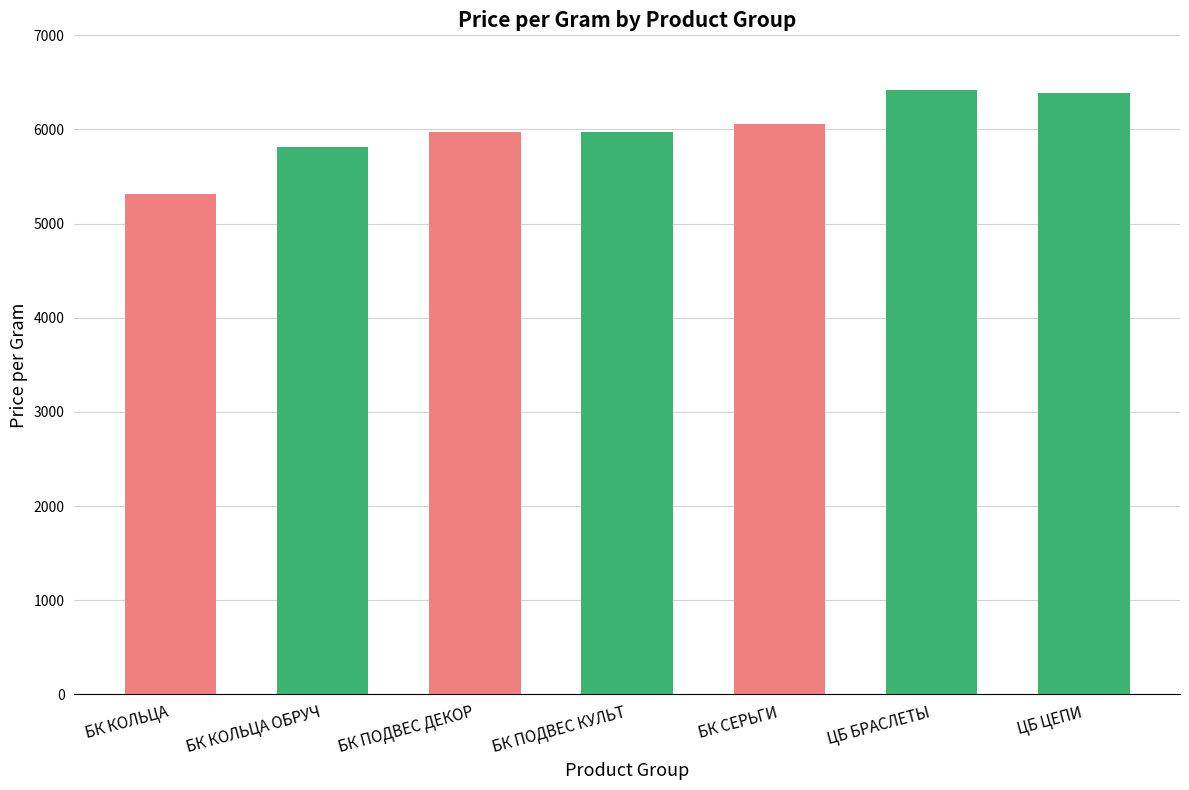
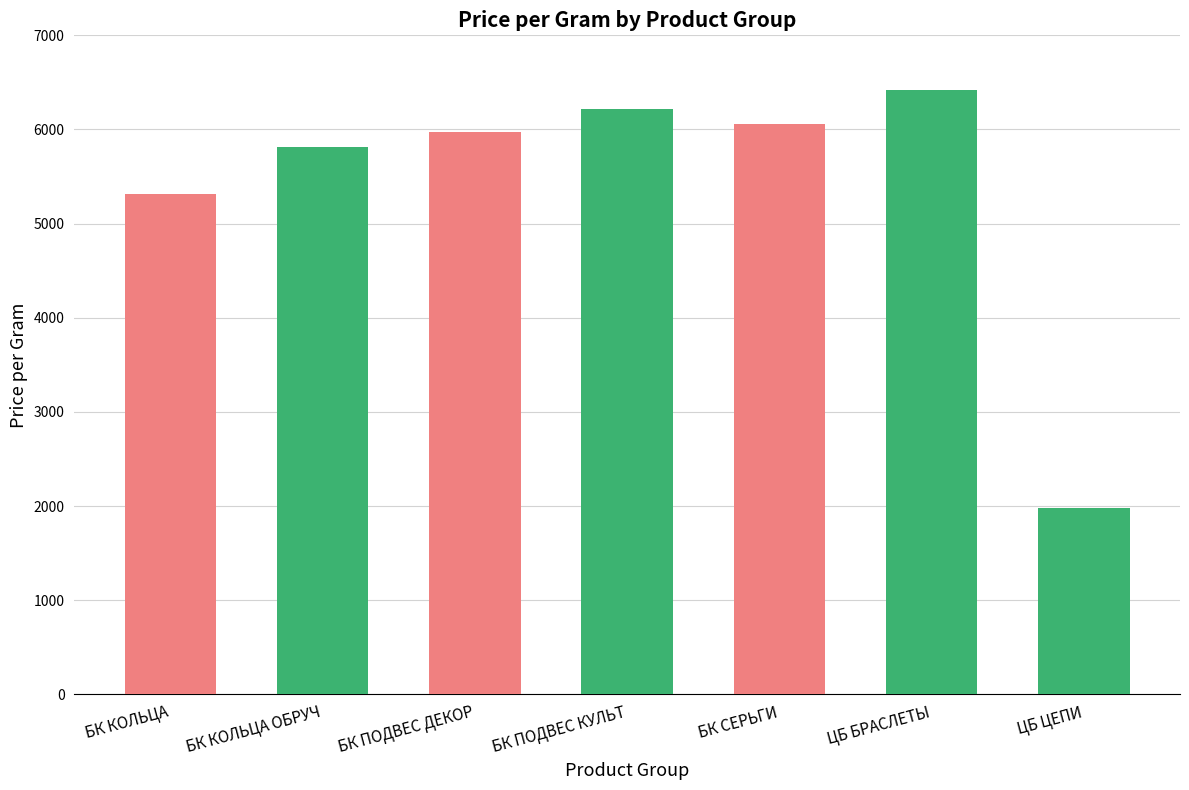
БК ПОДВЕС КУЛЬТ: 6000 -> 6200
ЦБ ЦЕПИ: 6400 -> 2000
